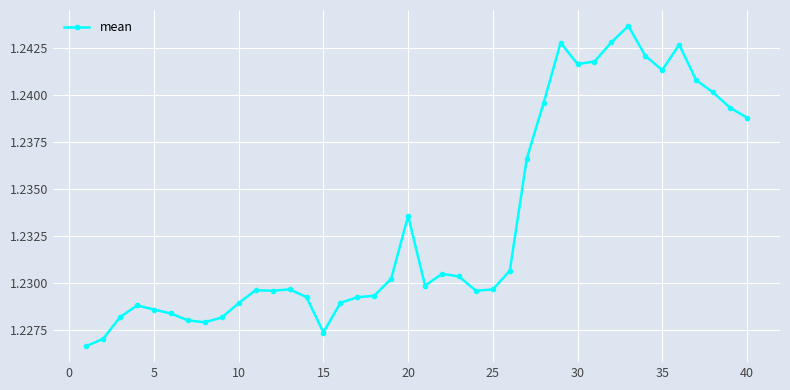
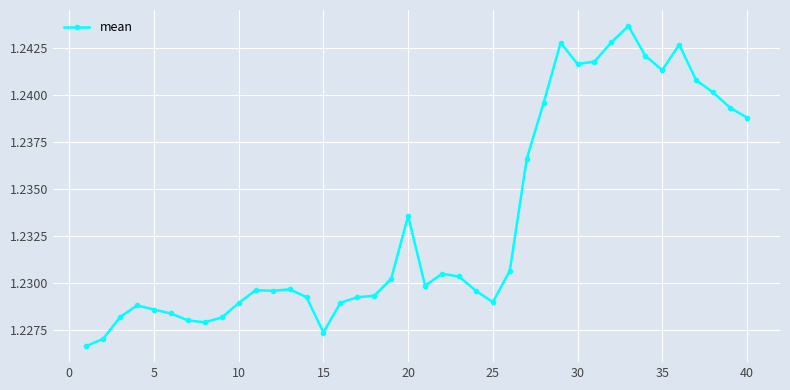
25: 1.2297 -> 1.2290
